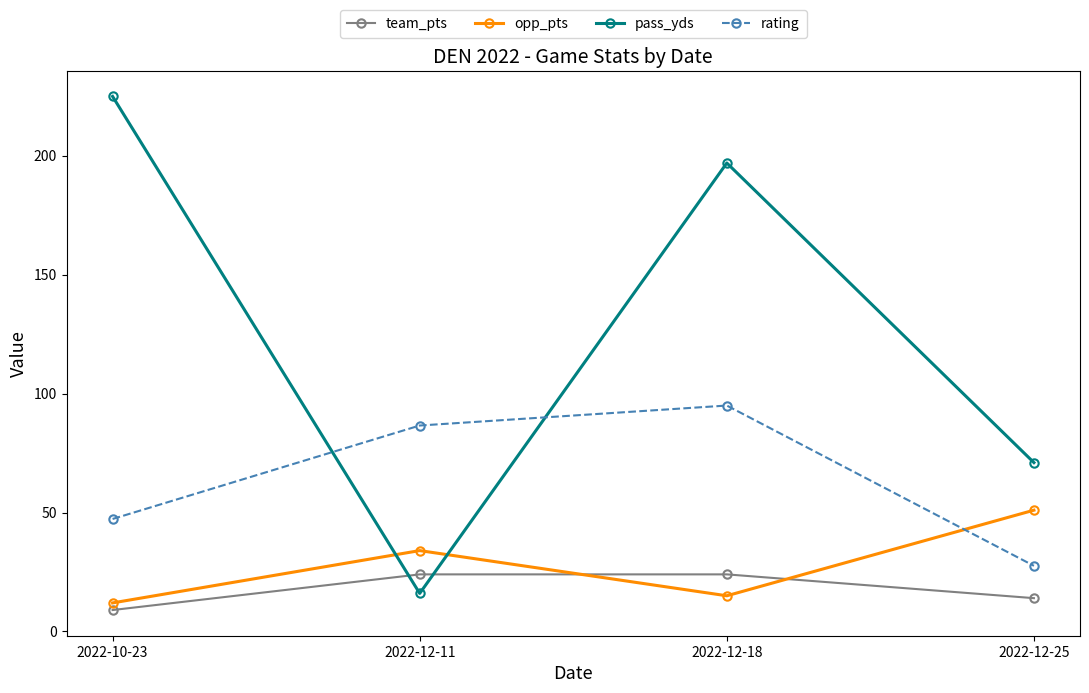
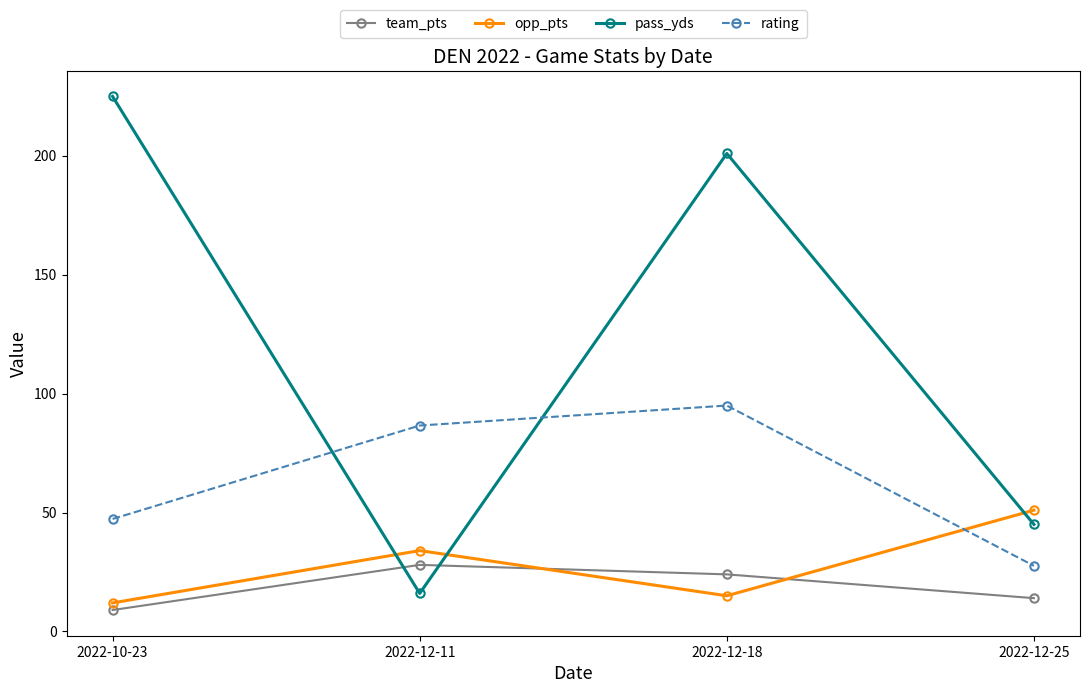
team_pts, 2022-12-11: 24 -> 28
pass_yds, 2022-12-18: 197 -> 201
pass_yds, 2022-12-25: 71 -> 45
